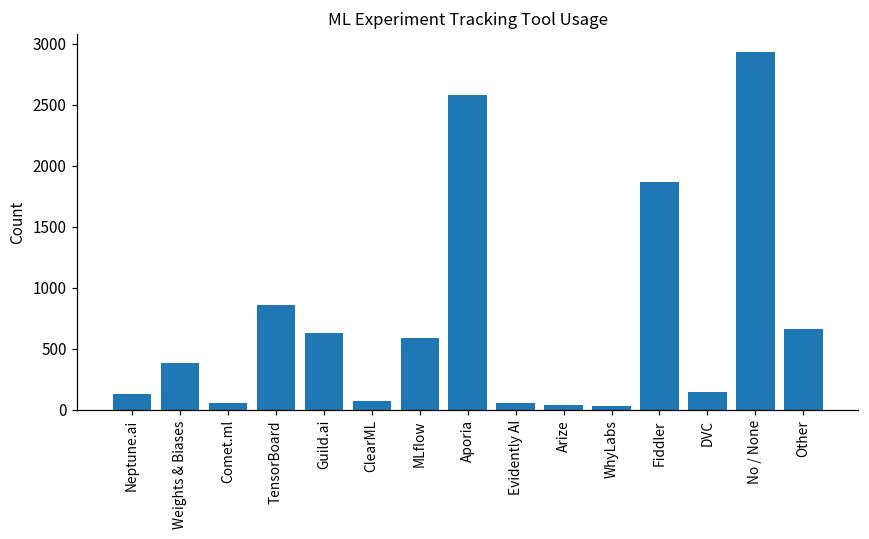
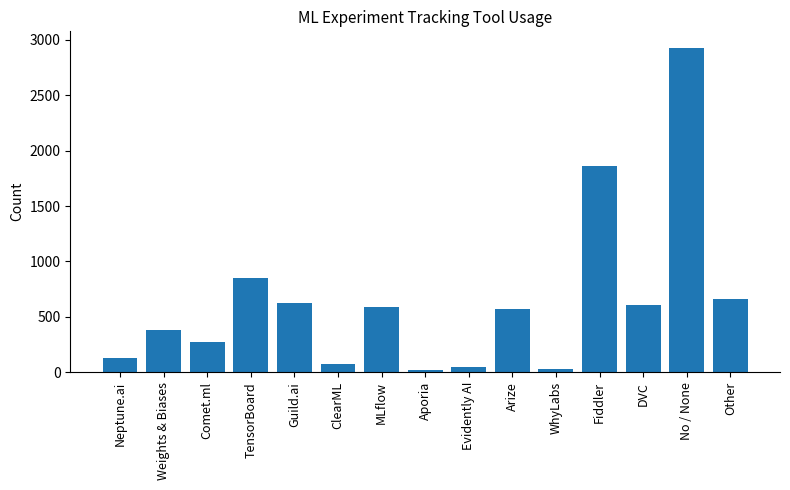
Comet.ml: 60 -> 270
Aporia: 2580 -> 20
Arize: 40 -> 570
DVC: 140 -> 610
